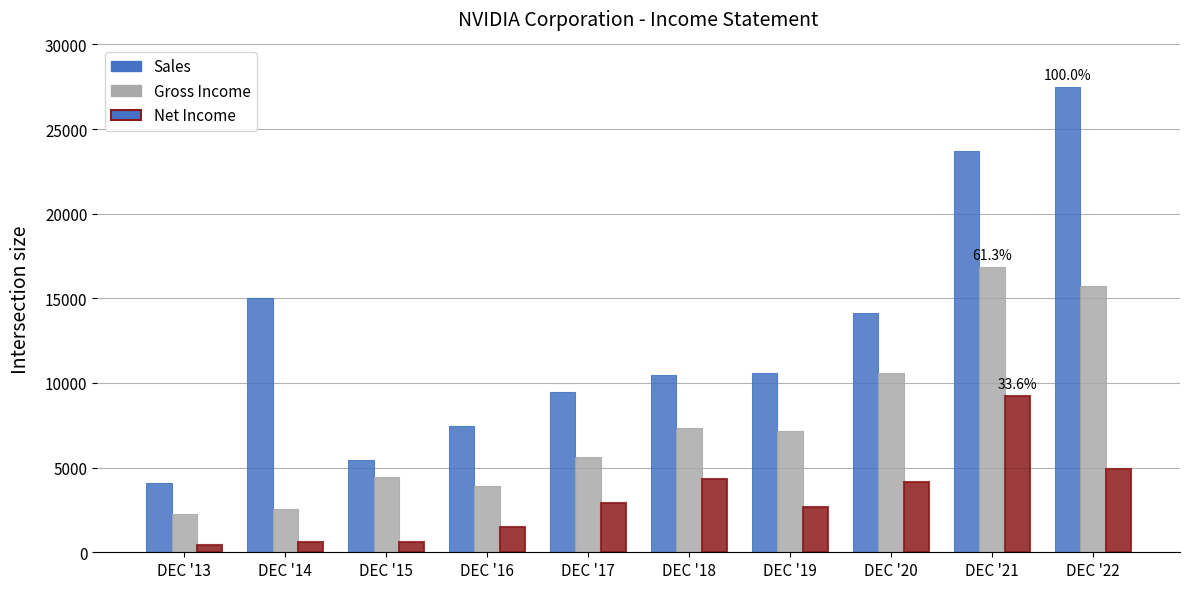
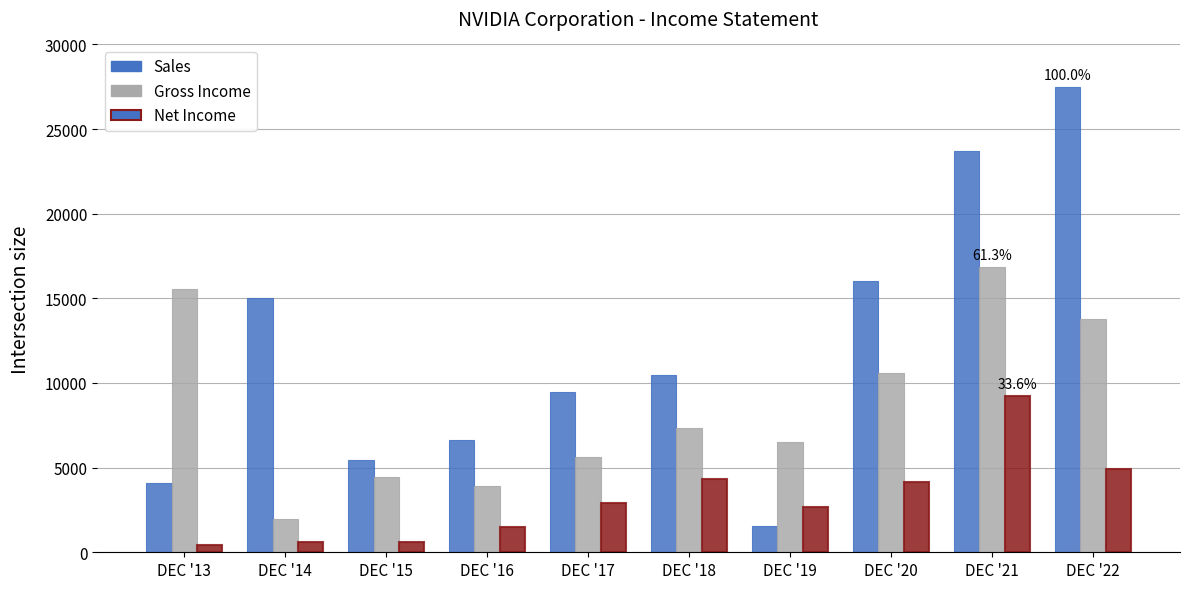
Gross Income, DEC '13: 2300 -> 15500
Gross Income, DEC '14: 2600 -> 2000
Sales, DEC '16: 7400 -> 6700
Sales, DEC '19: 10600 -> 1500
Gross Income, DEC '19: 7200 -> 6500
Sales, DEC '20: 14100 -> 16000
Gross Income, DEC '22: 15700 -> 13800
